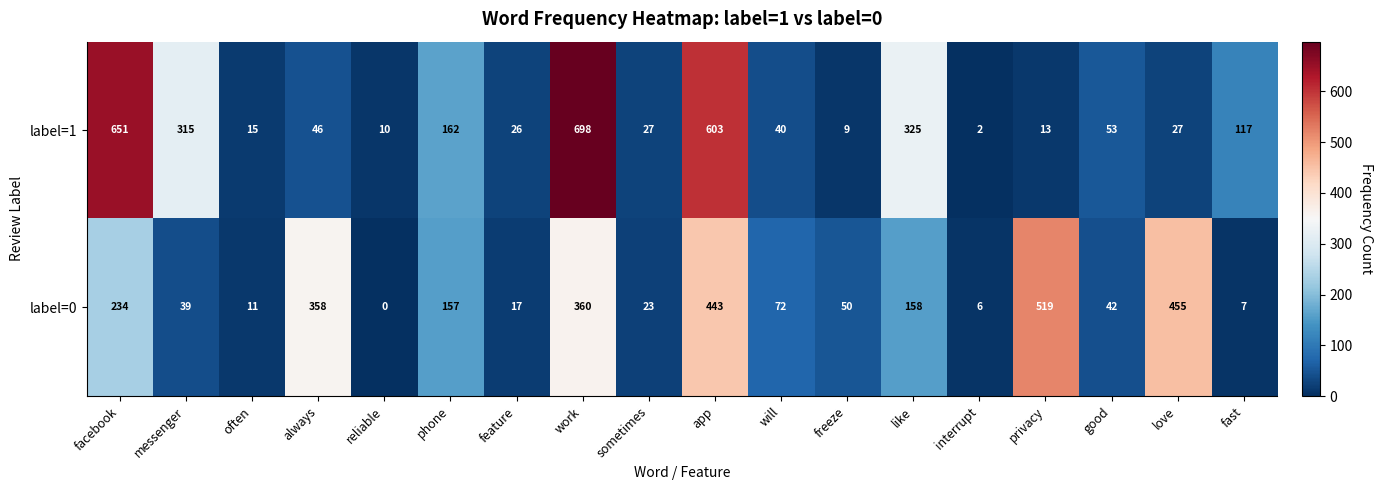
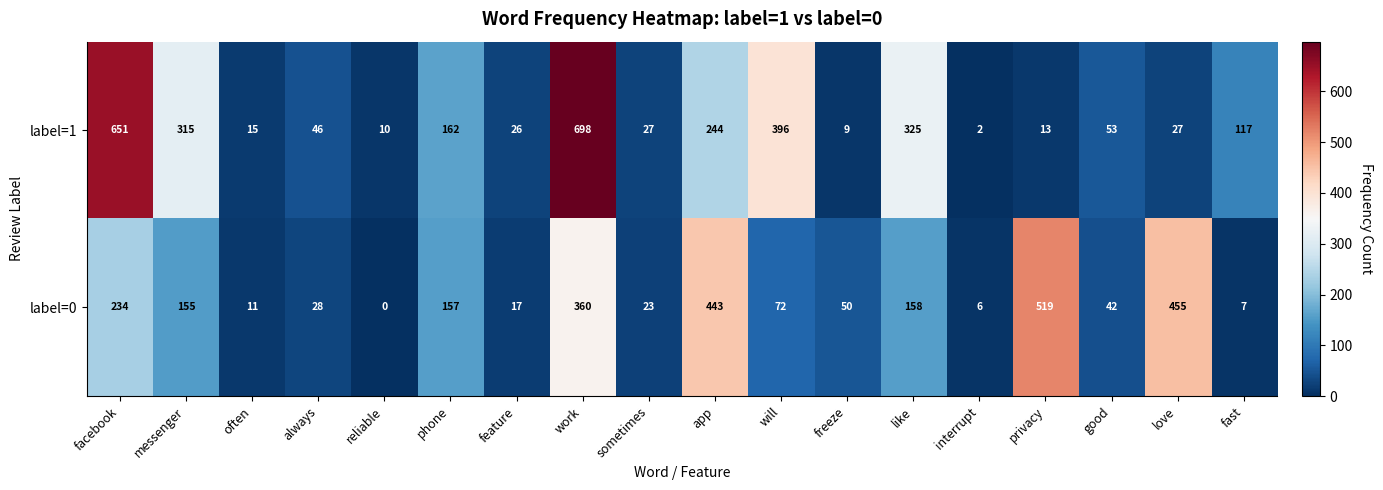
label=1, app: 603 -> 244
label=1, will: 40 -> 396
label=0, messenger: 39 -> 155
label=0, always: 358 -> 28
